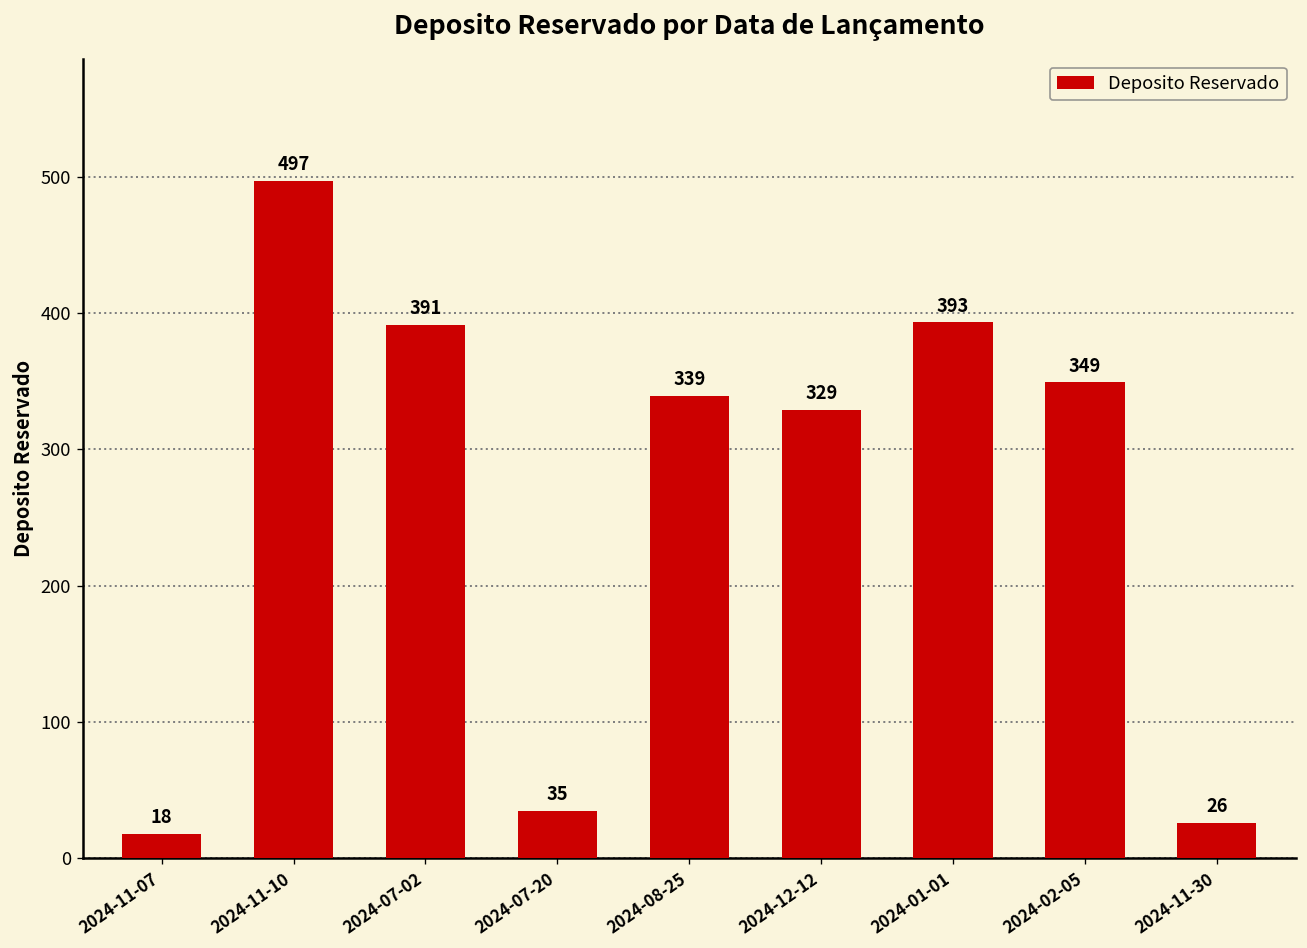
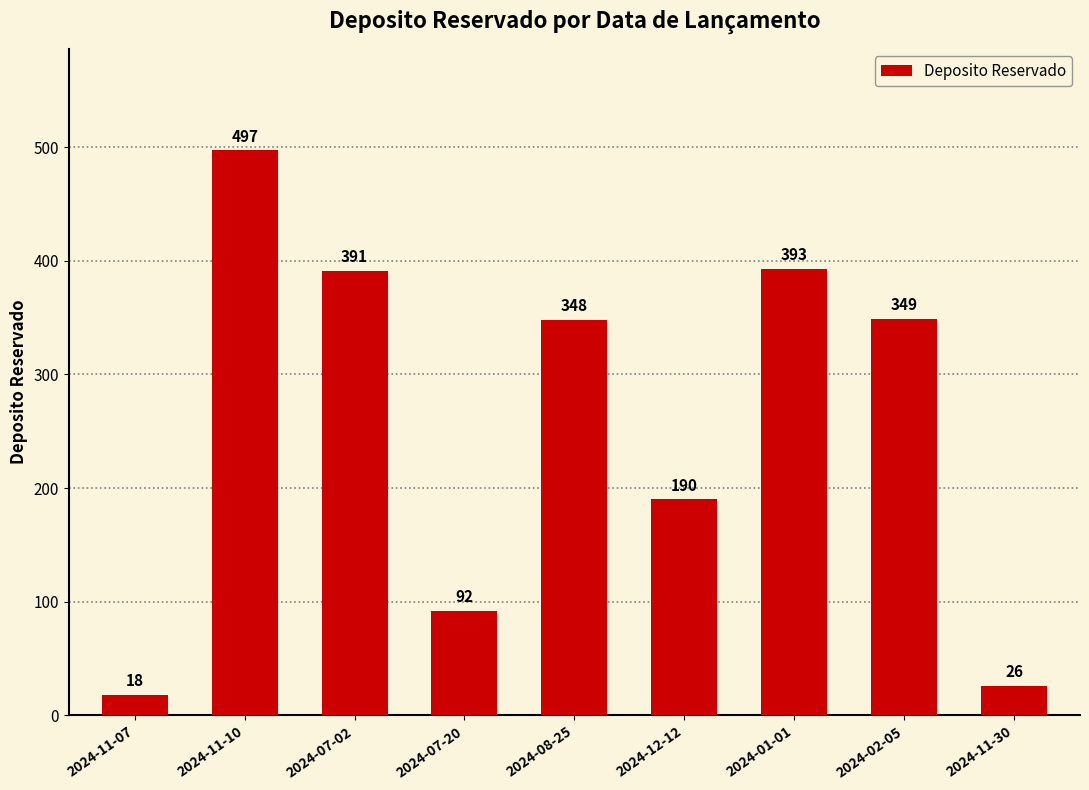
2024-07-20: 35 -> 92
2024-08-25: 339 -> 348
2024-12-12: 329 -> 190
